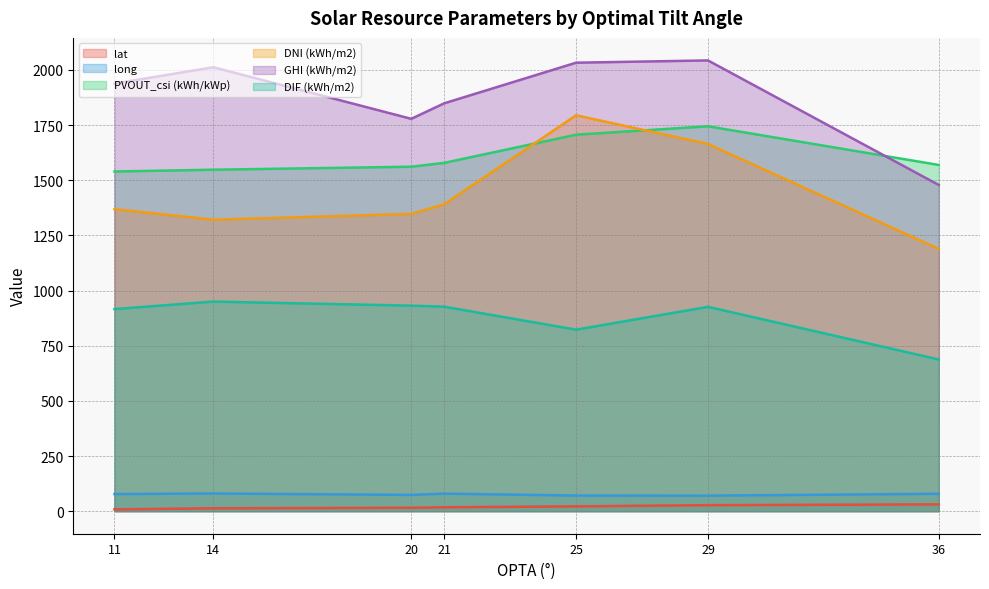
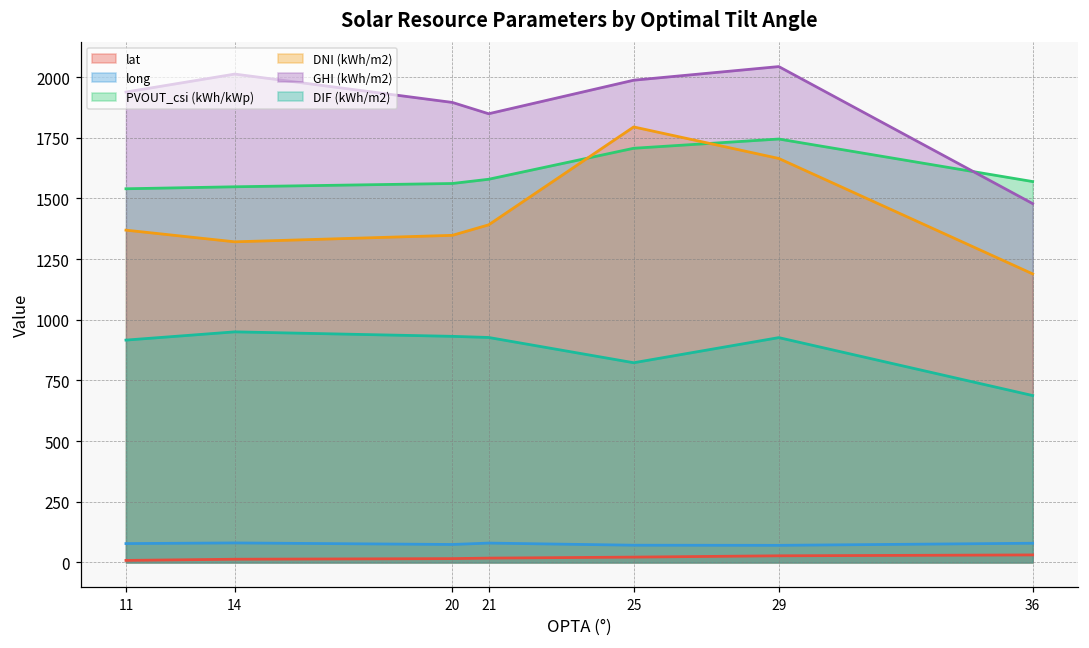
GHI (kWh/m2), 20: 1780 -> 1900
GHI (kWh/m2), 25: 2030 -> 1990
